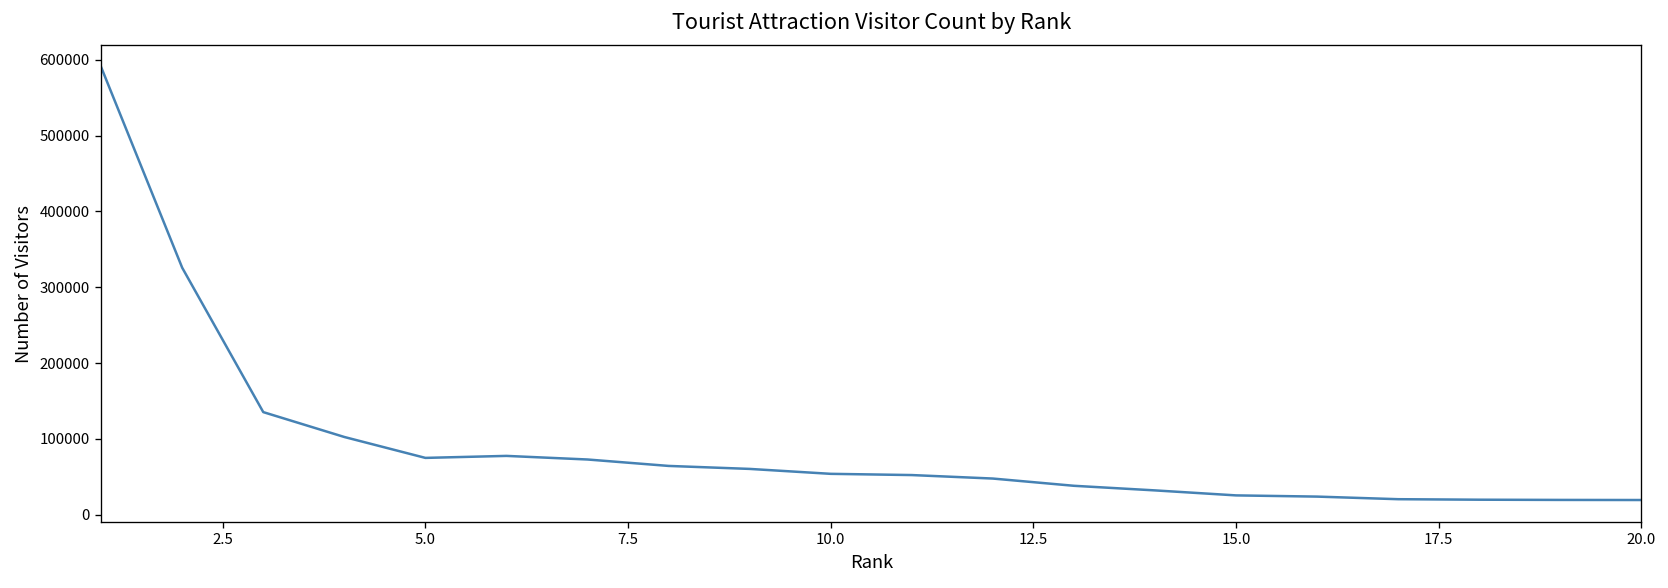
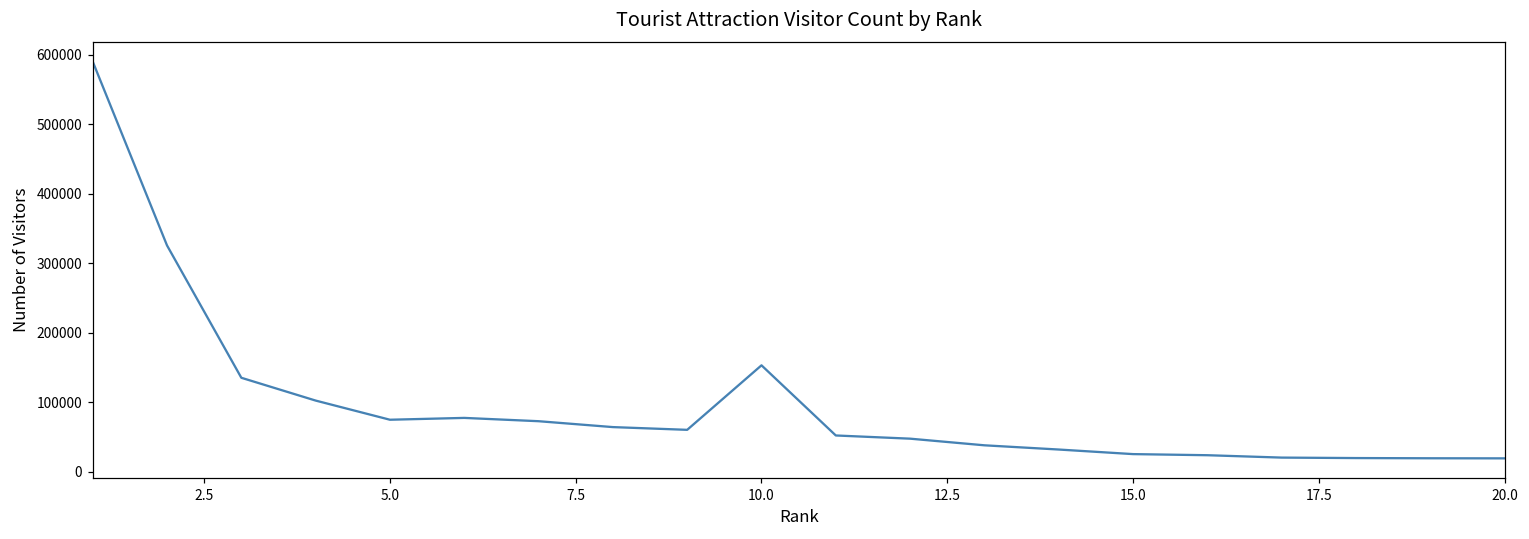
10.0: 50000 -> 150000
